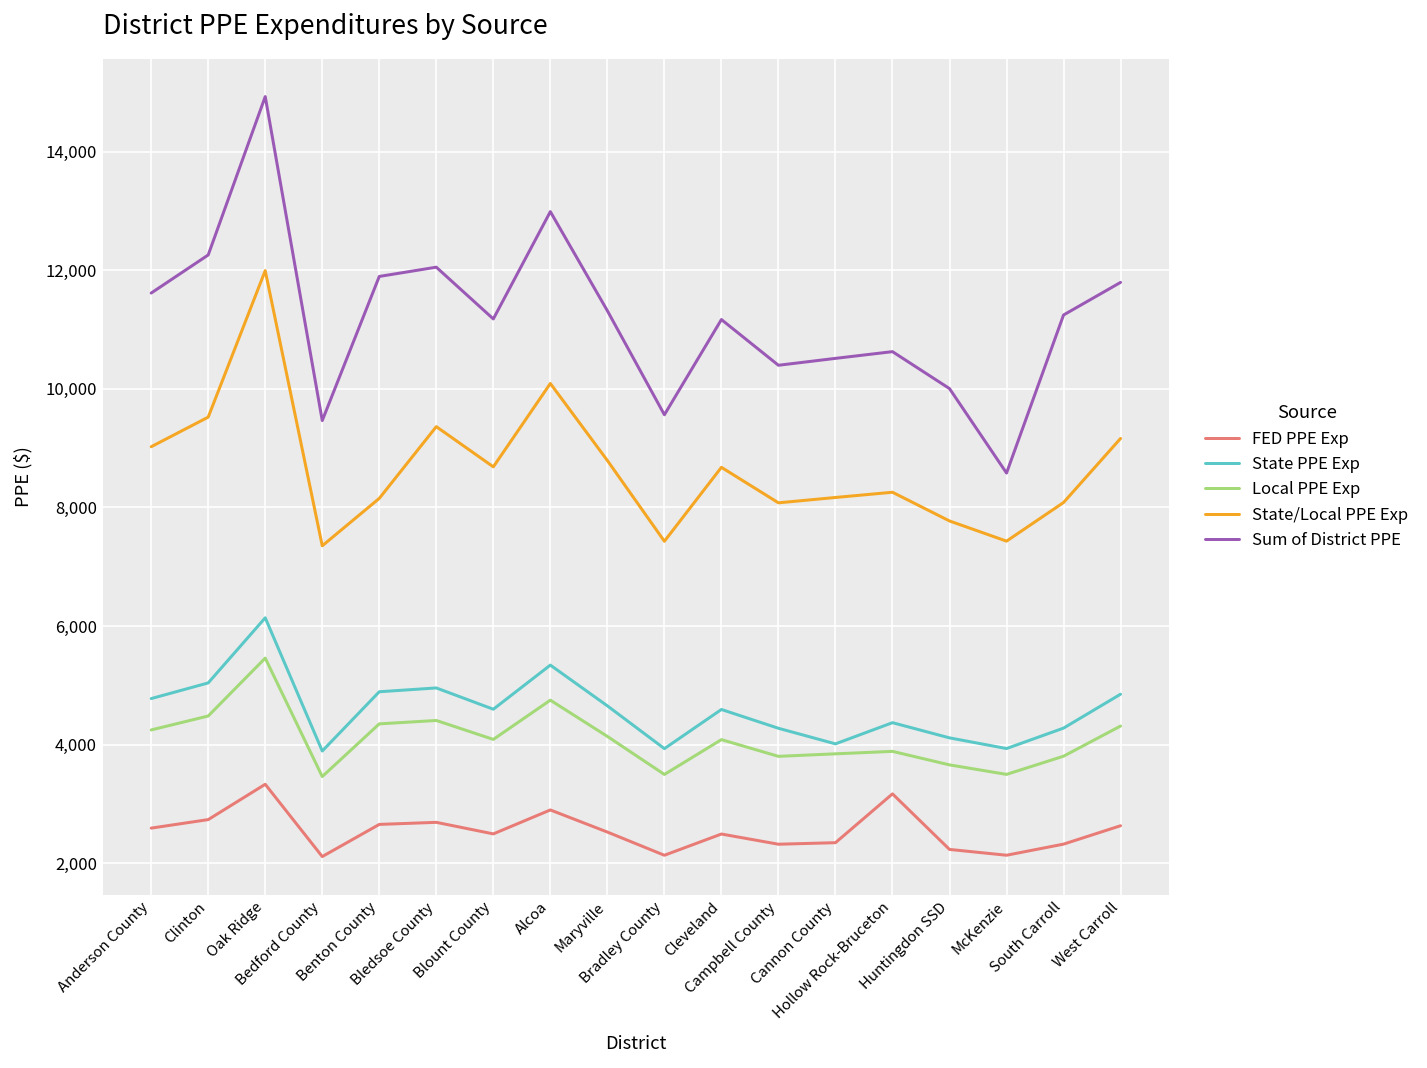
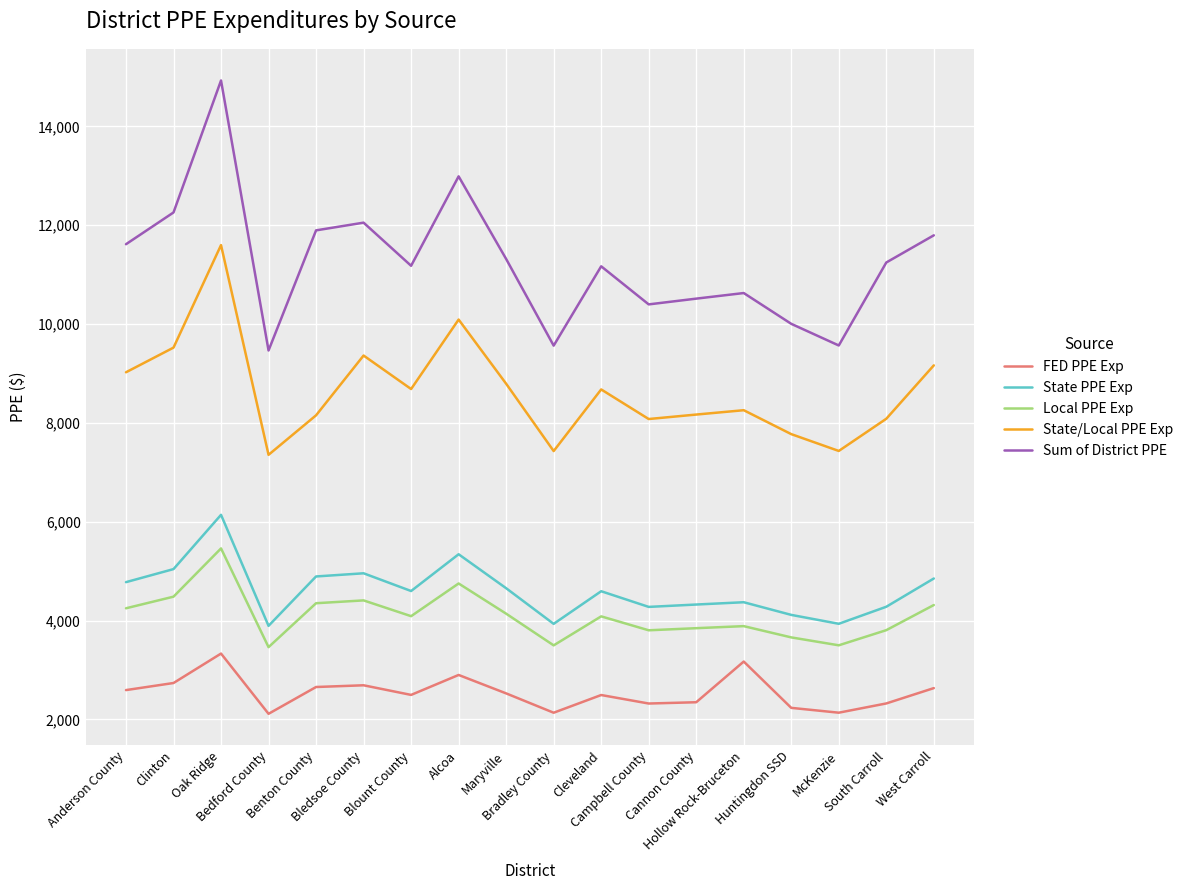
State/Local PPE Exp, Oak Ridge: 12,000 -> 11,600
State PPE Exp, Cannon County: 4,000 -> 4,300
Sum of District PPE, McKenzie: 8,600 -> 9,600
